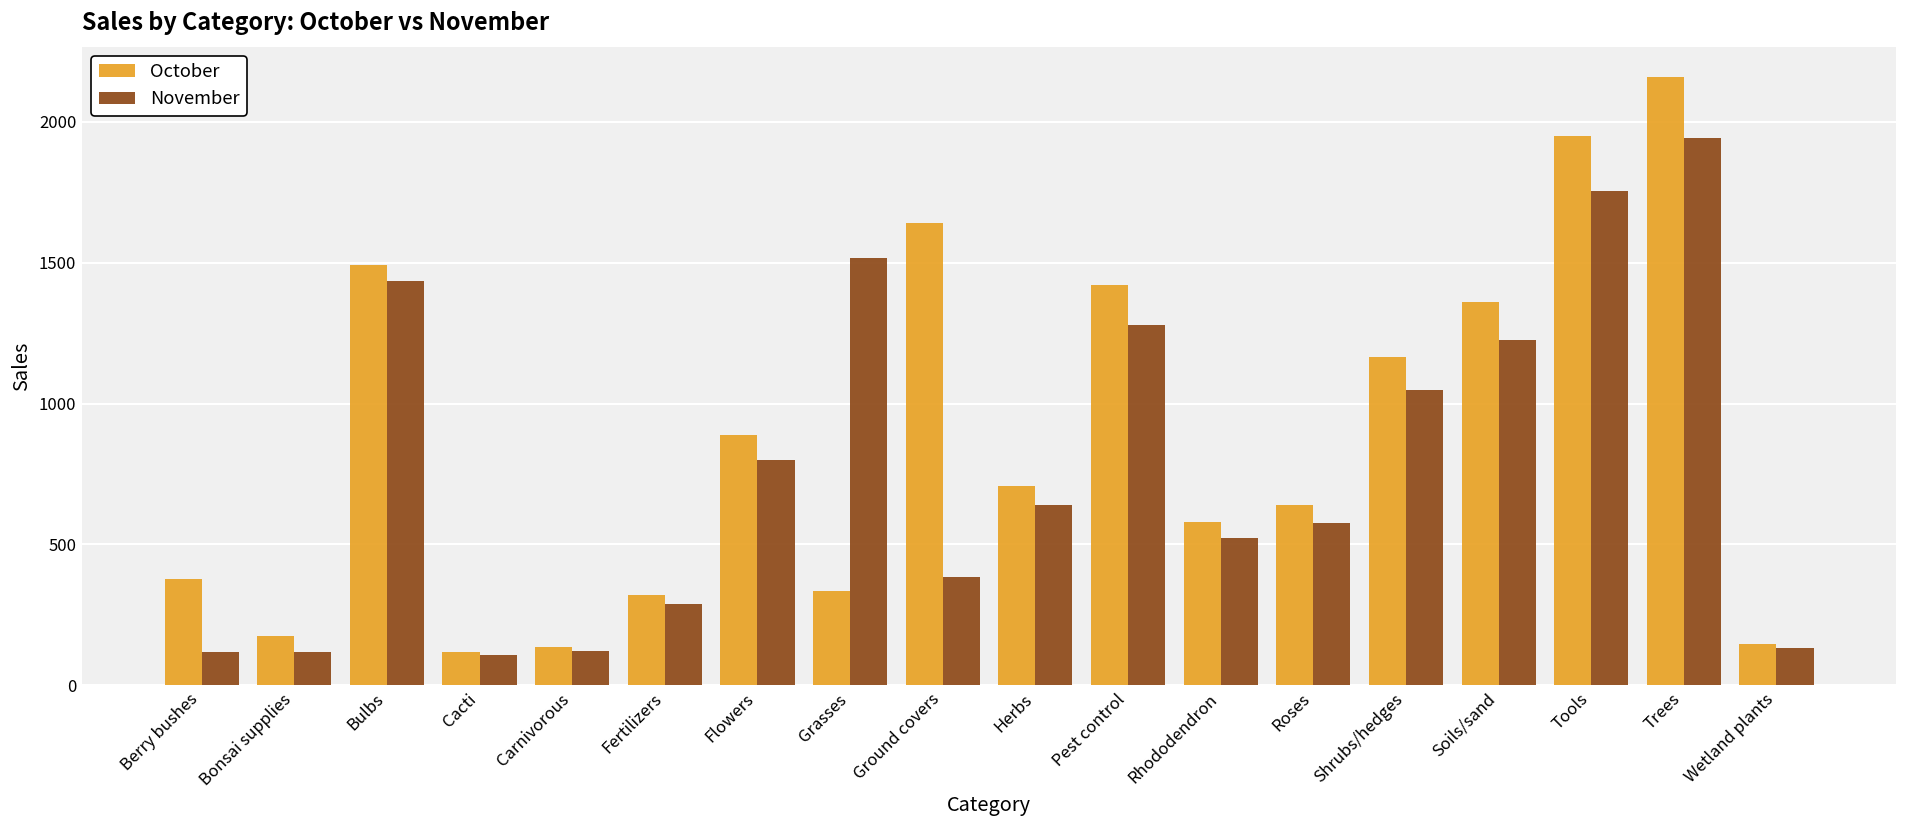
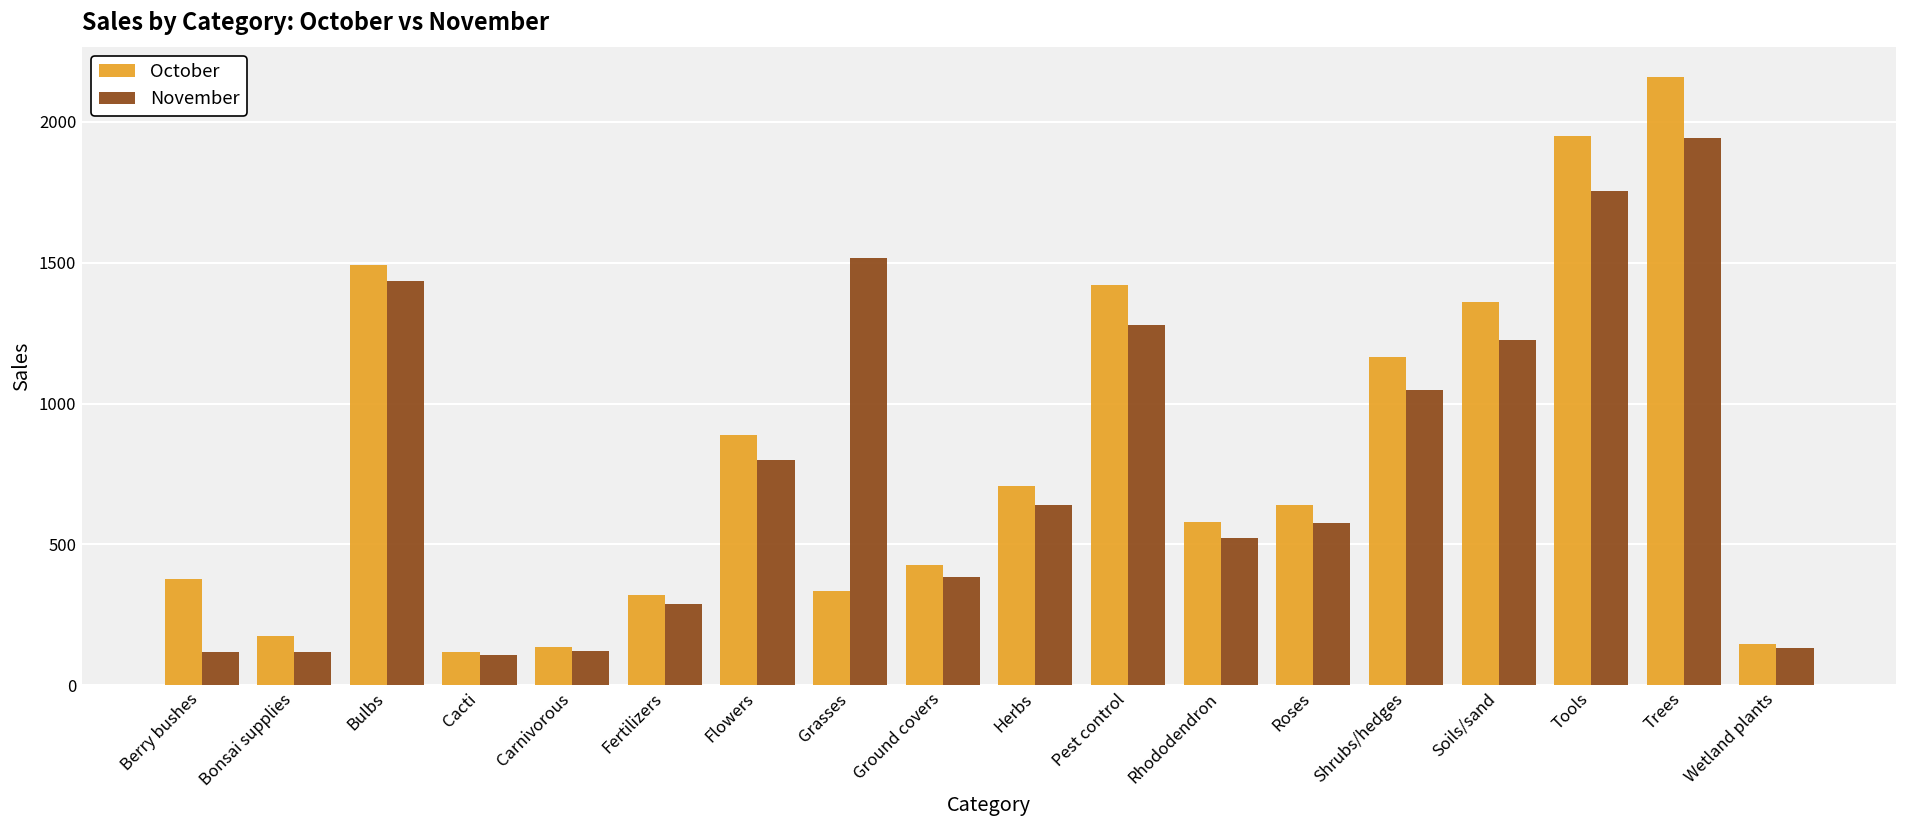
October, Ground covers: 1640 -> 430
